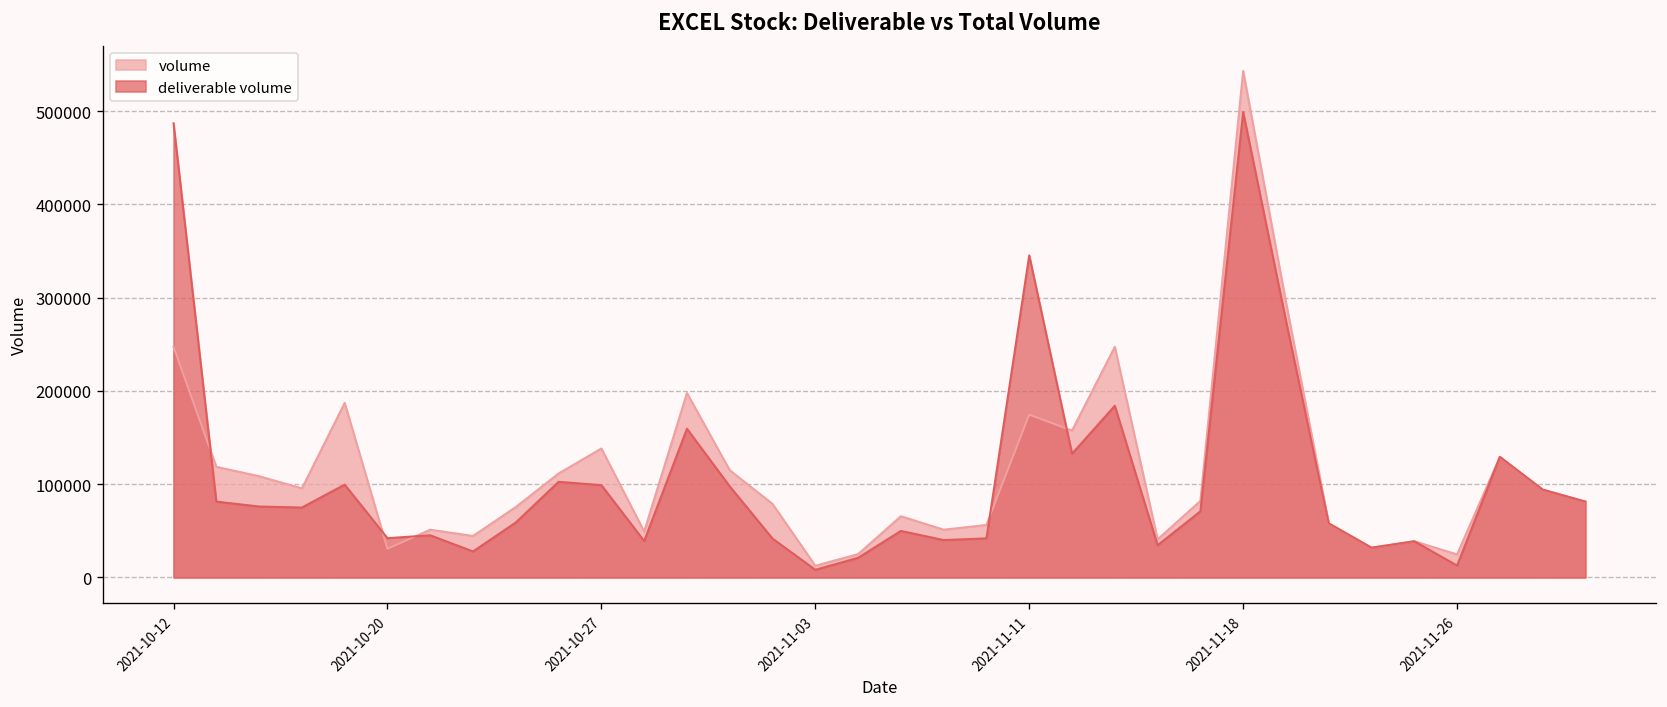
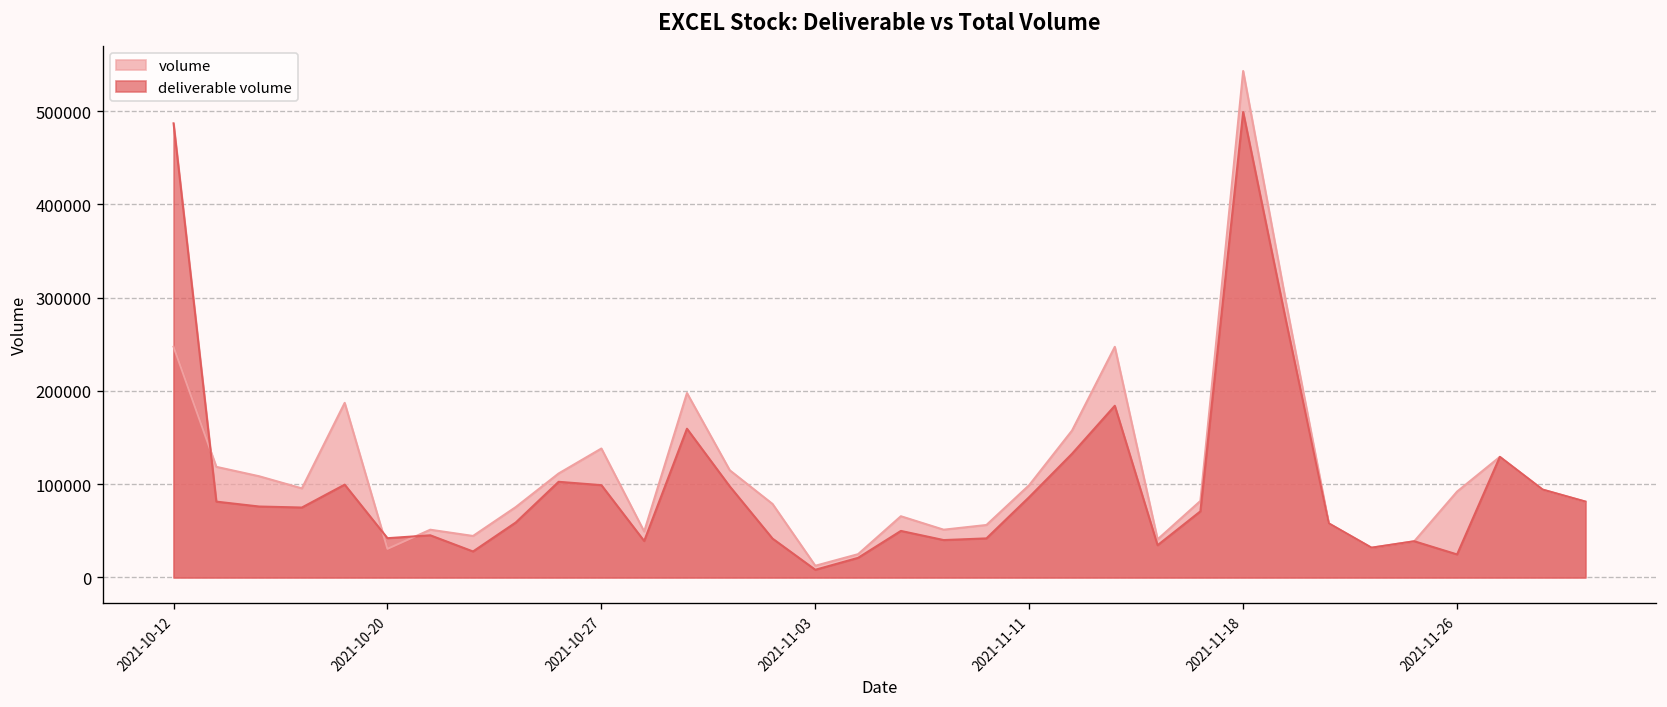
volume, 2021-11-11: 170000 -> 100000
deliverable volume, 2021-11-11: 350000 -> 90000
volume, 2021-11-26: 20000 -> 90000
deliverable volume, 2021-11-26: 10000 -> 20000
